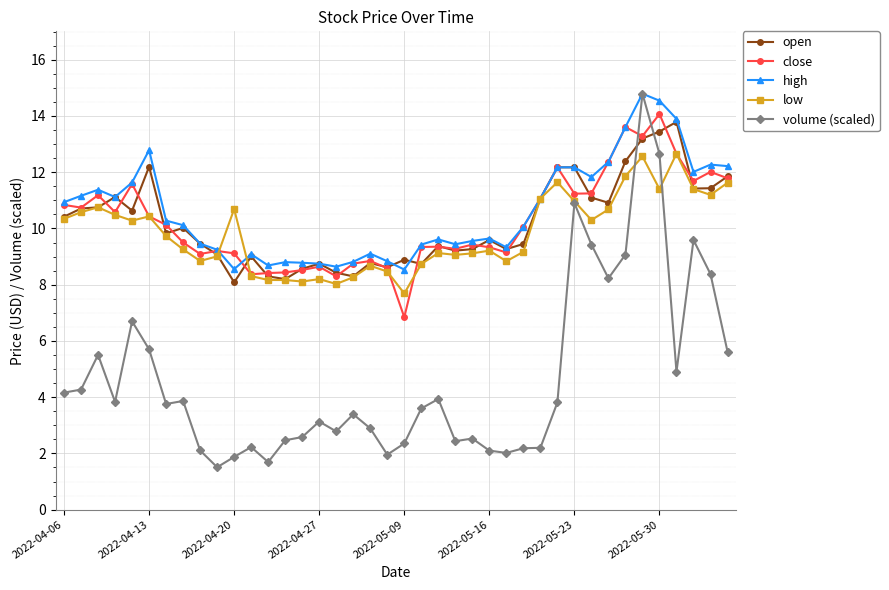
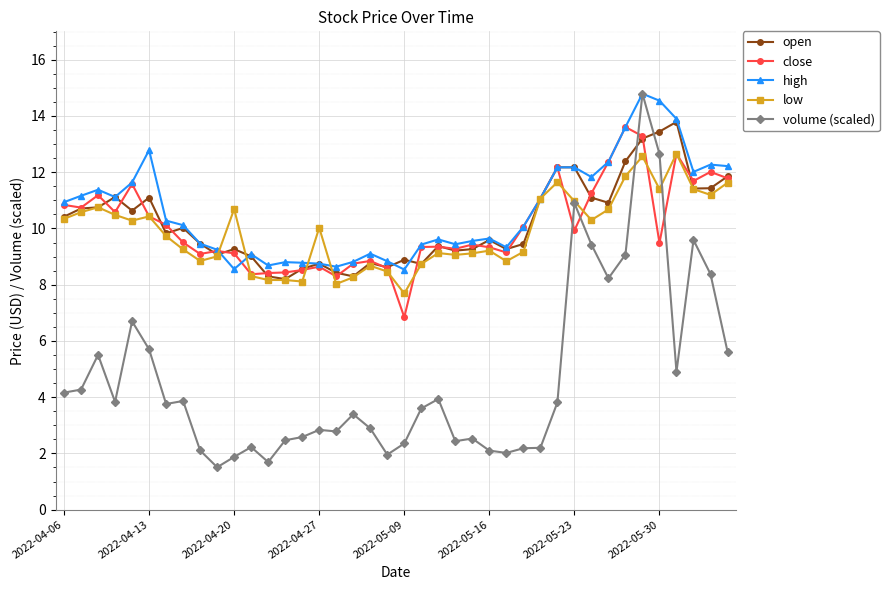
open, 2022-04-13: 12.2 -> 11.1
open, 2022-04-20: 8.1 -> 9.3
low, 2022-04-27: 8.2 -> 10.0
volume (scaled), 2022-04-27: 3.1 -> 2.8
close, 2022-05-23: 11.2 -> 9.9
close, 2022-05-30: 14.1 -> 9.5
